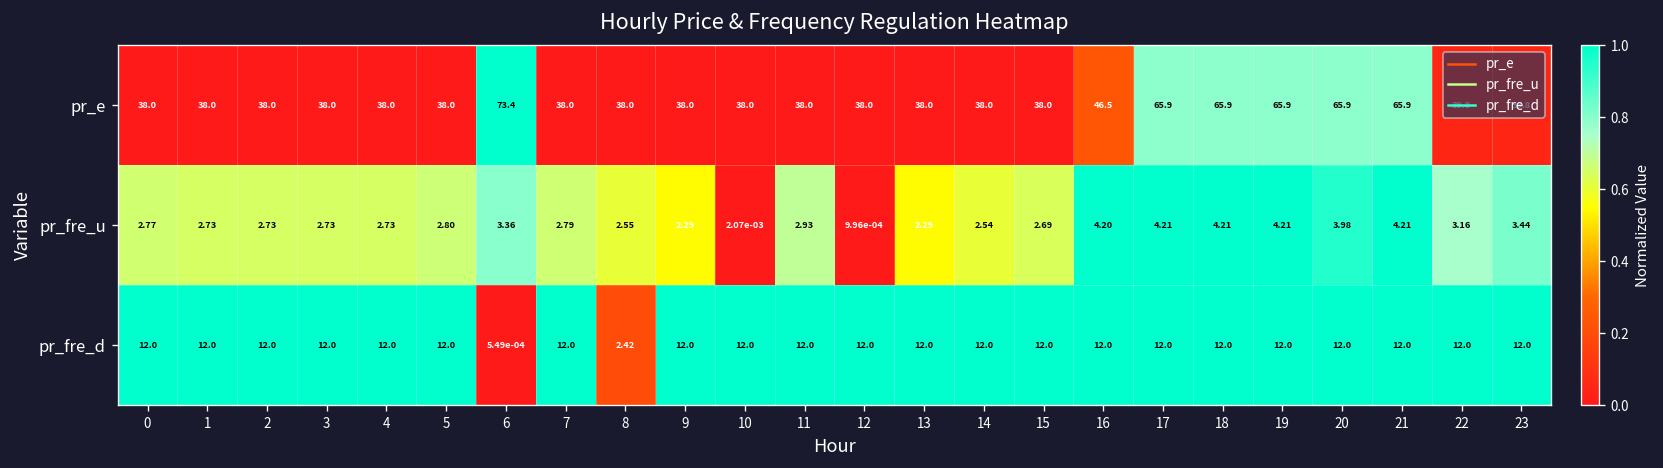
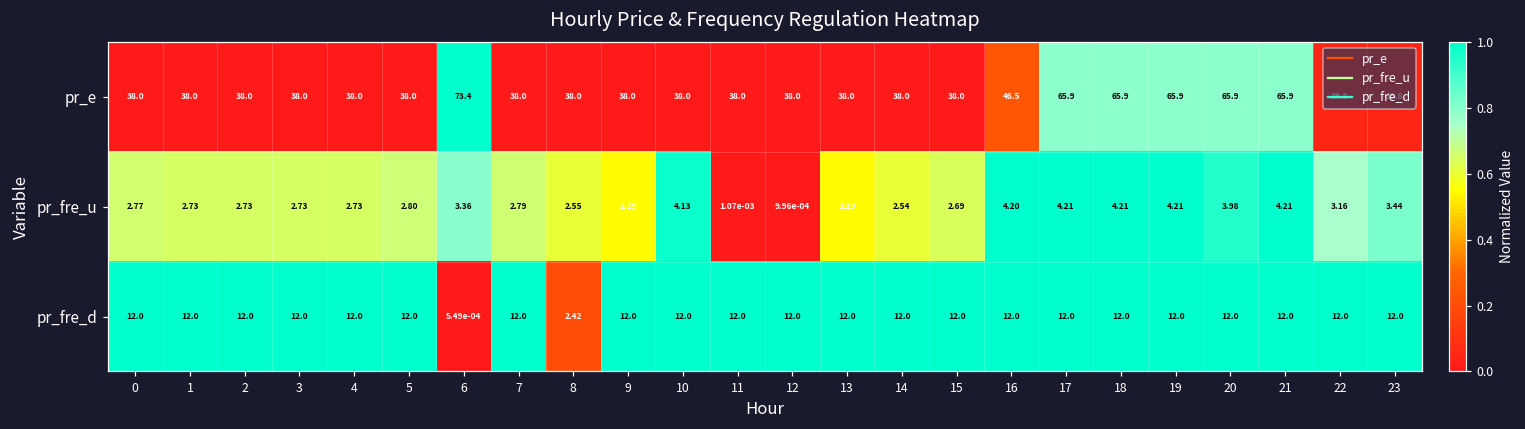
pr_fre_u, 10: 2.07e-03 -> 4.13
pr_fre_u, 11: 2.93 -> 1.07e-03
